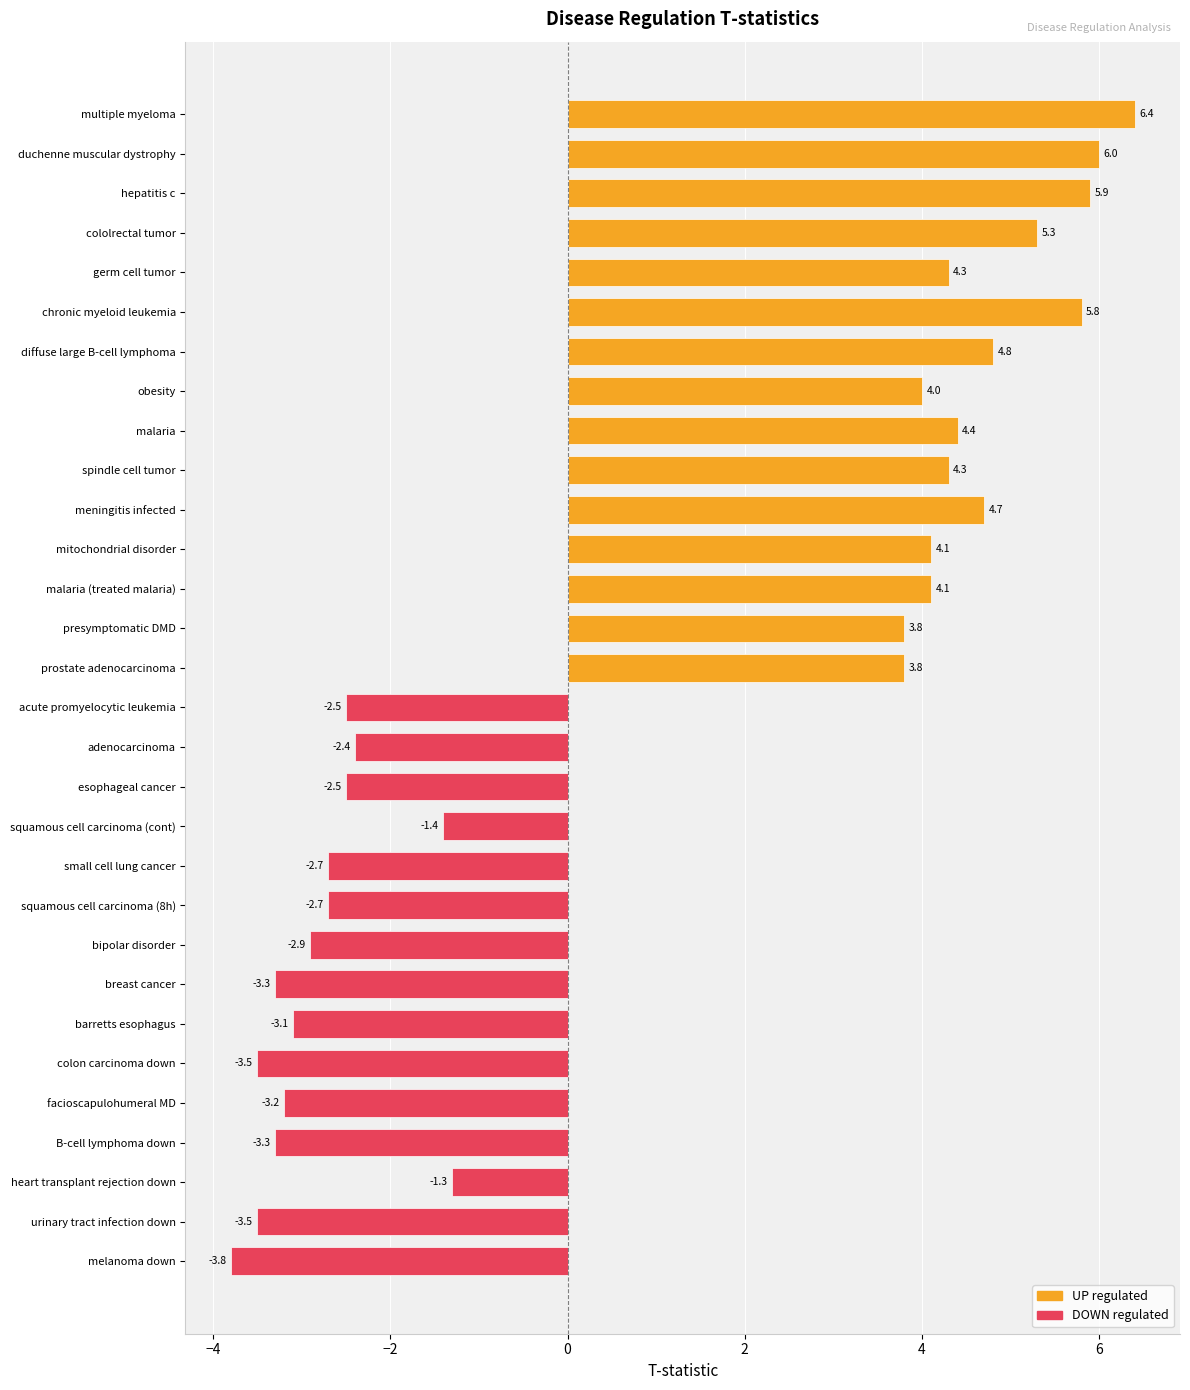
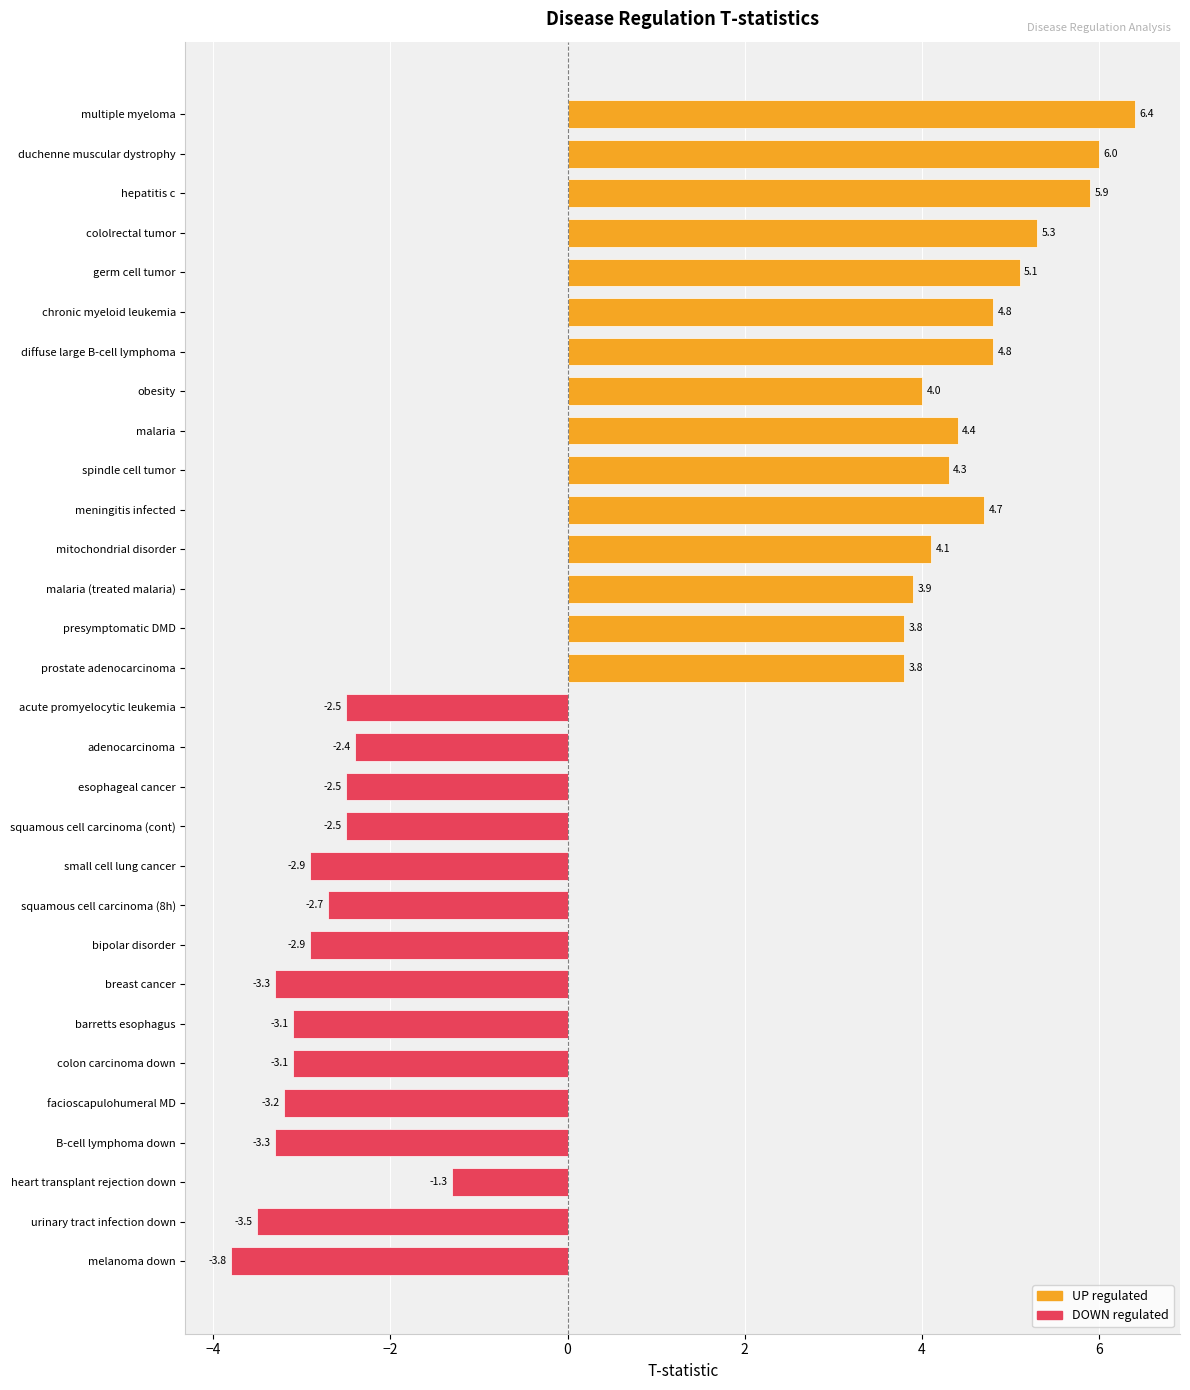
germ cell tumor: 4.3 -> 5.1
chronic myeloid leukemia: 5.8 -> 4.8
malaria (treated malaria): 4.1 -> 3.9
squamous cell carcinoma (cont): -1.4 -> -2.5
small cell lung cancer: -2.7 -> -2.9
colon carcinoma down: -3.5 -> -3.1
